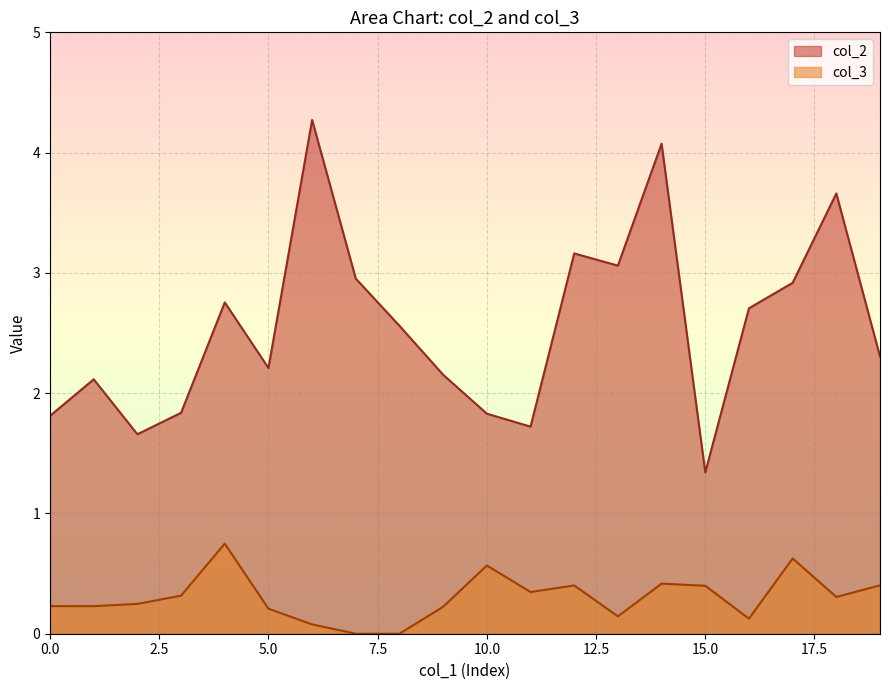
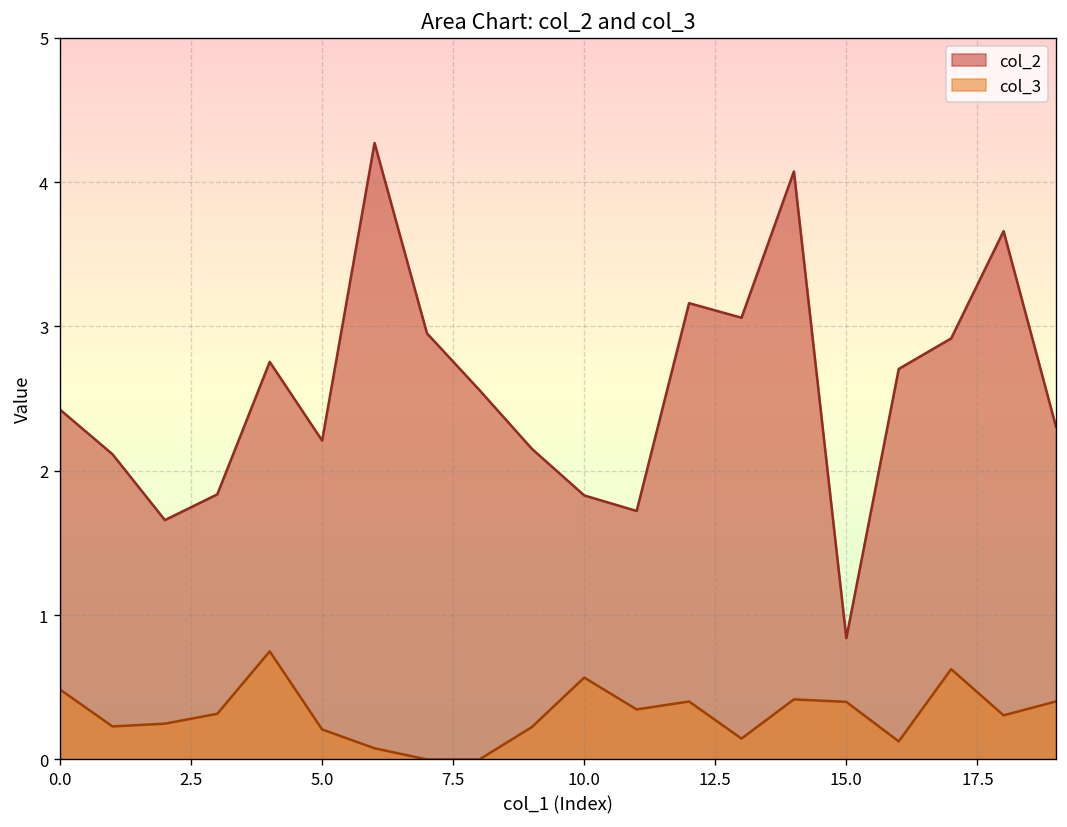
col_2, 0.0: 1.81 -> 2.42
col_3, 0.0: 0.23 -> 0.48
col_2, 15.0: 1.34 -> 0.84
